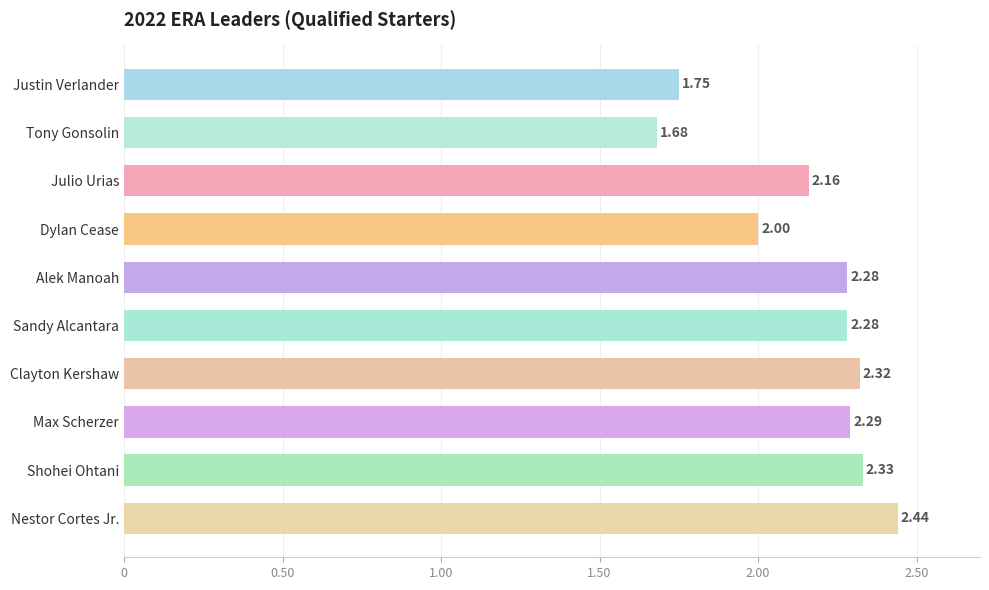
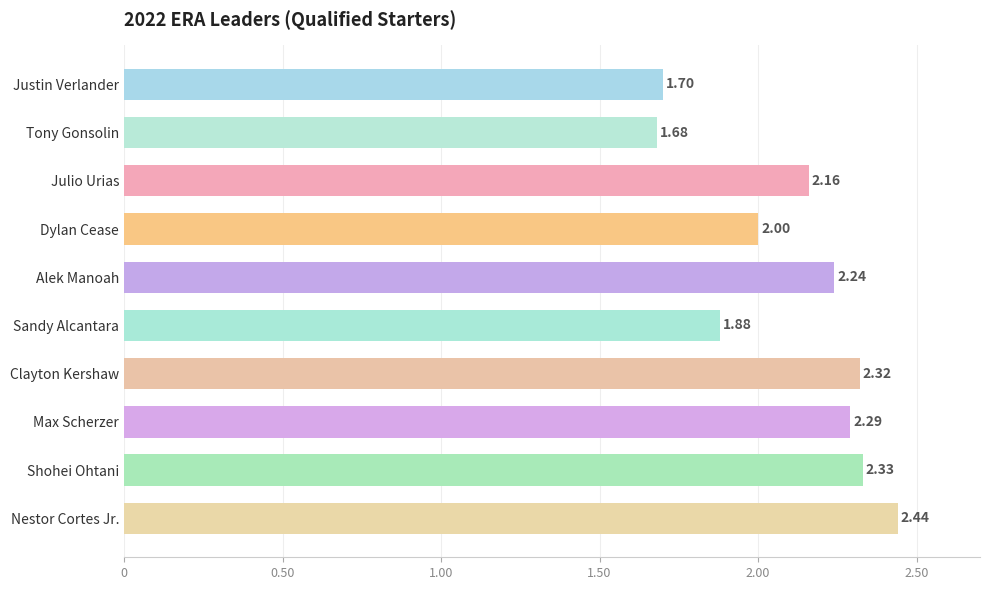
Justin Verlander: 1.75 -> 1.70
Alek Manoah: 2.28 -> 2.24
Sandy Alcantara: 2.28 -> 1.88
